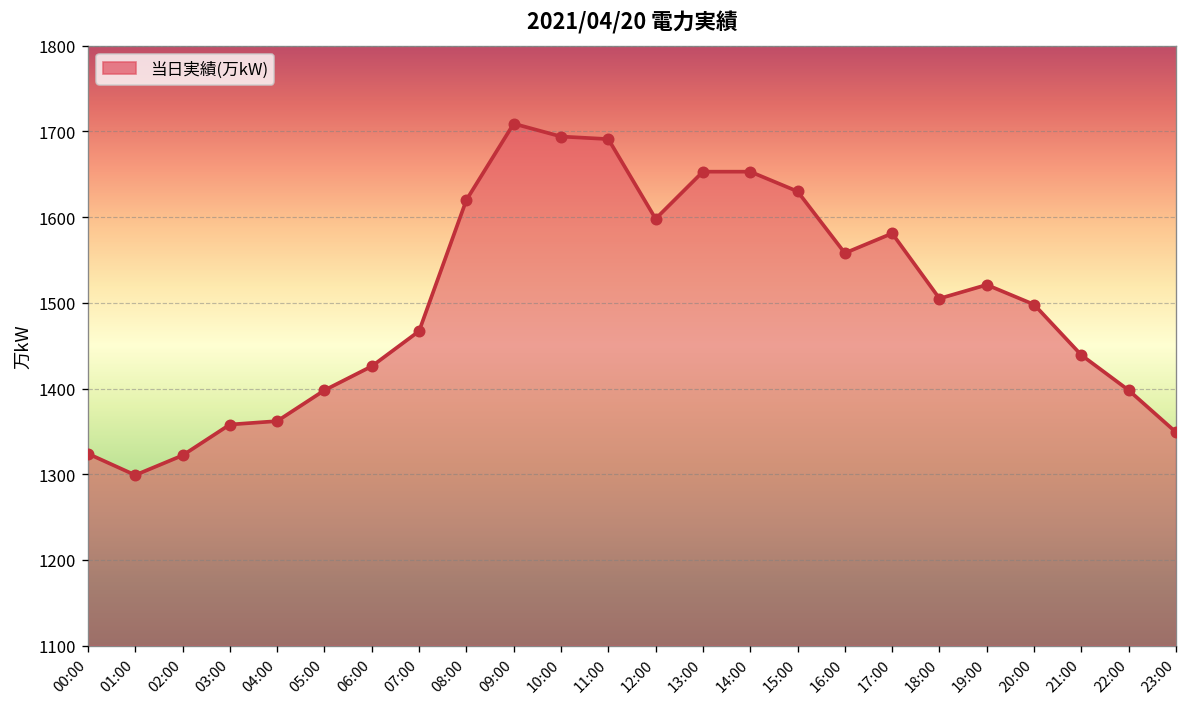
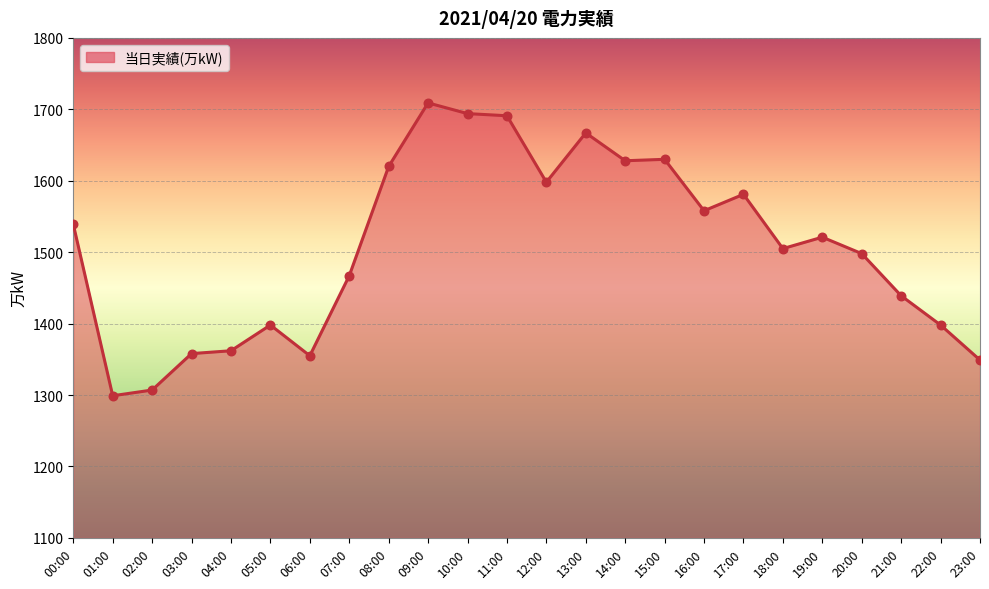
00:00: 1320 -> 1540
02:00: 1320 -> 1310
06:00: 1430 -> 1360
13:00: 1650 -> 1670
14:00: 1650 -> 1630
